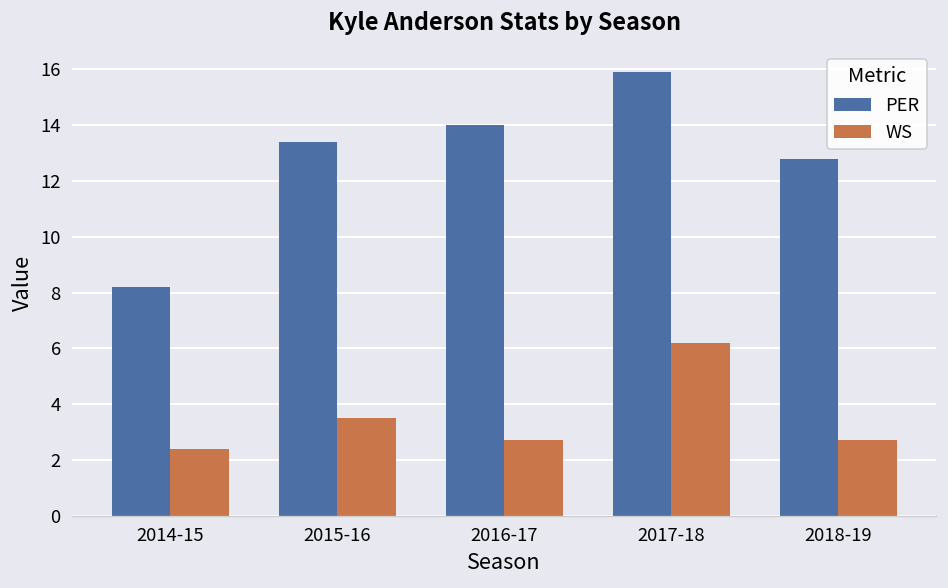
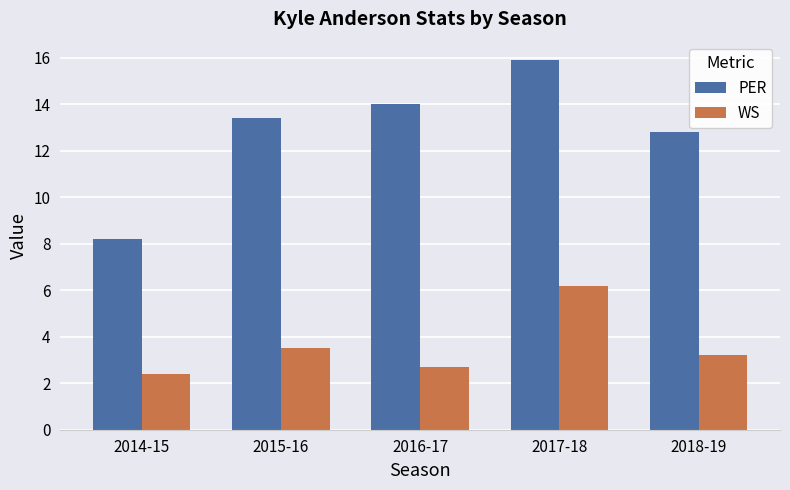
WS, 2018-19: 2.7 -> 3.2
